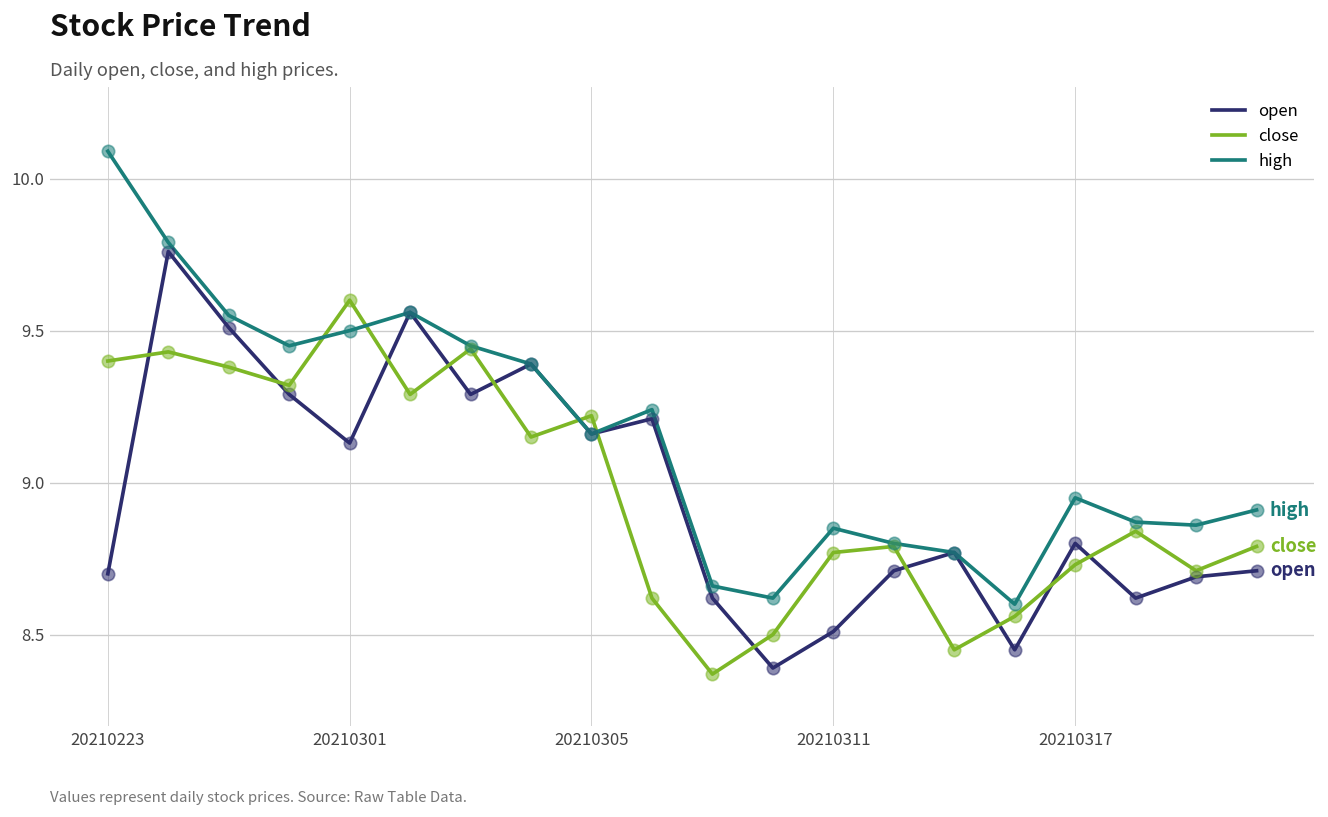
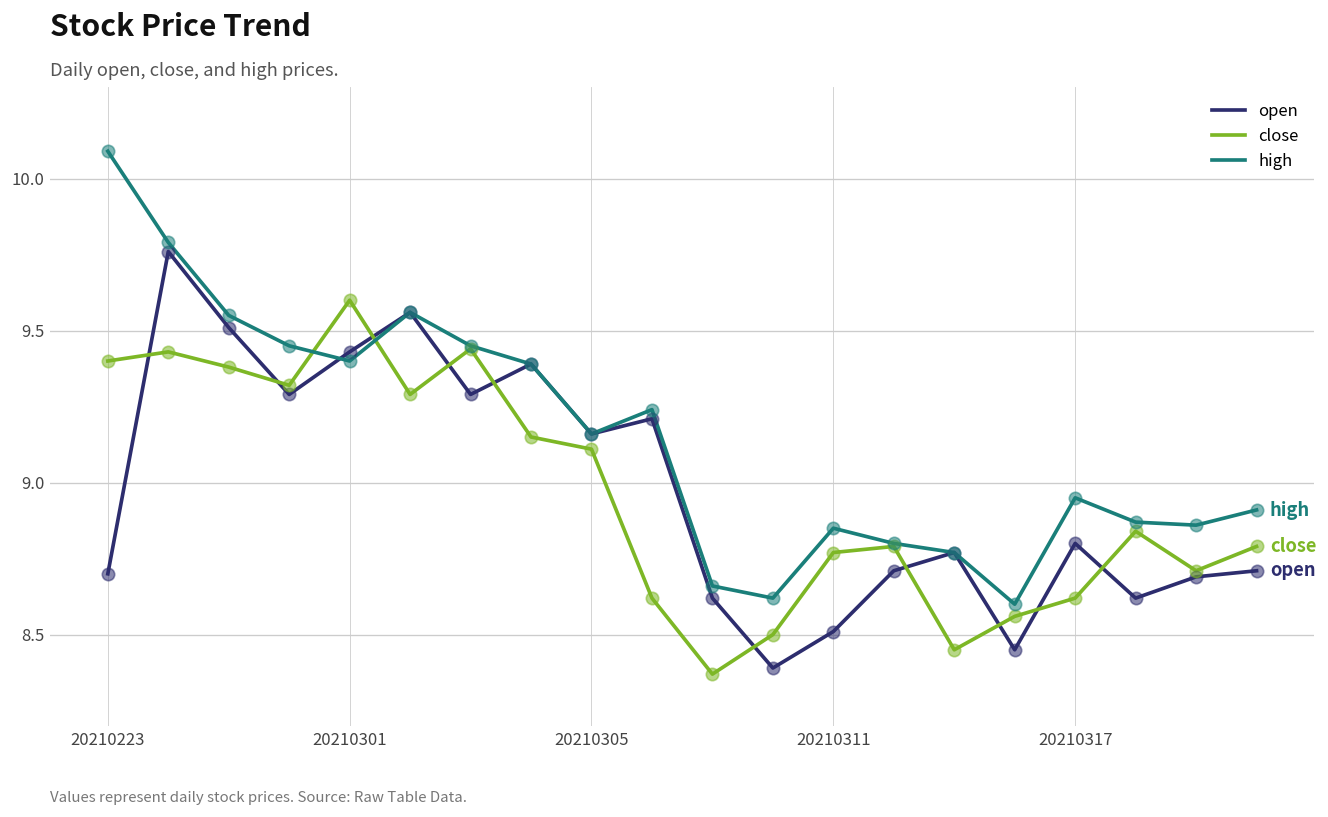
open, 20210301: 9.13 -> 9.43
high, 20210301: 9.5 -> 9.4
close, 20210305: 9.22 -> 9.11
close, 20210317: 8.73 -> 8.62
